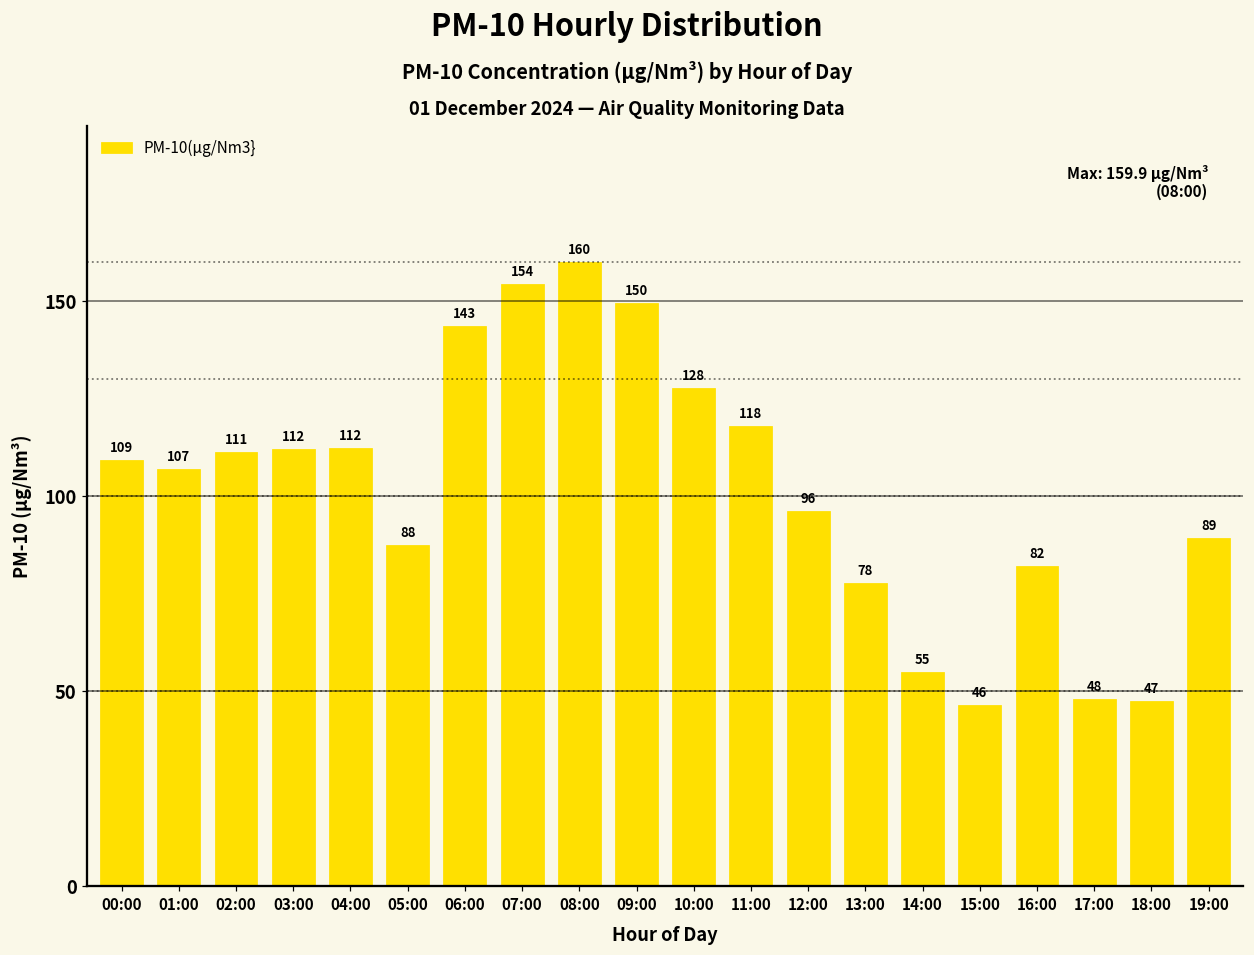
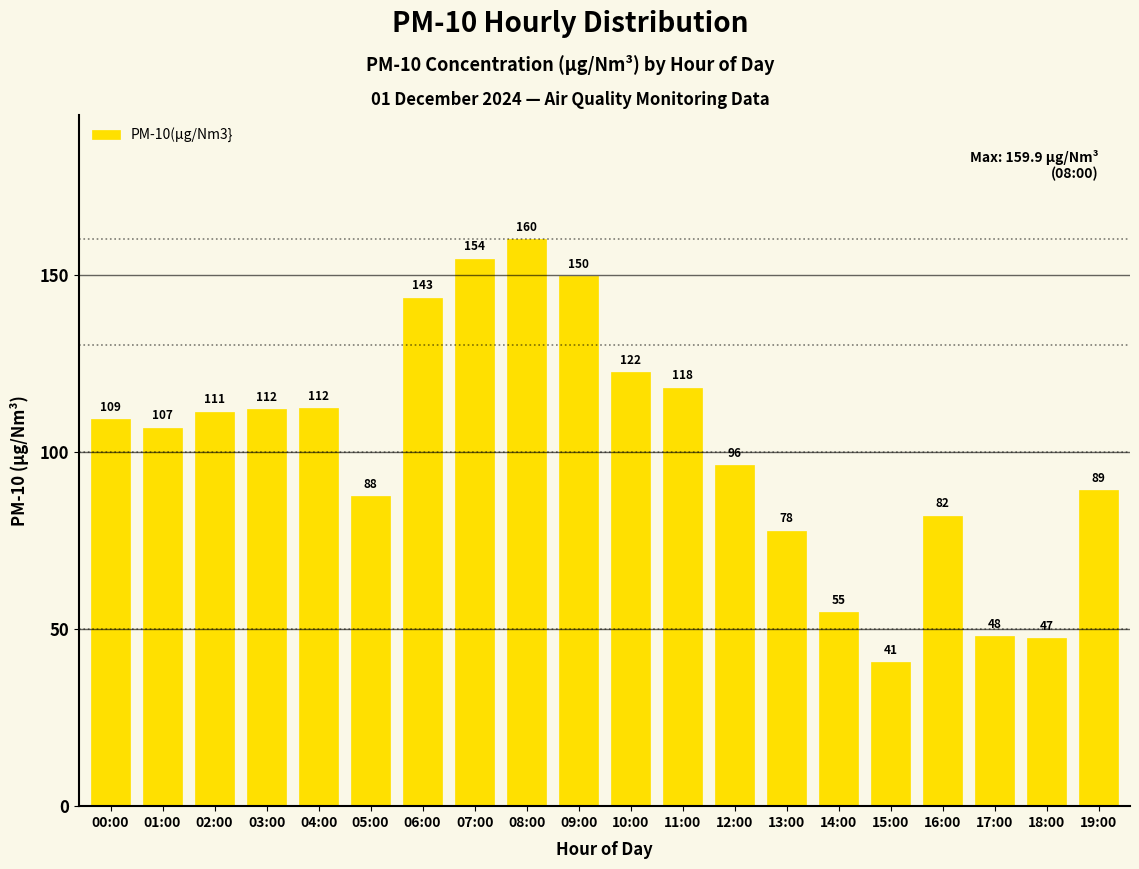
10:00: 128 -> 122
15:00: 46 -> 41
